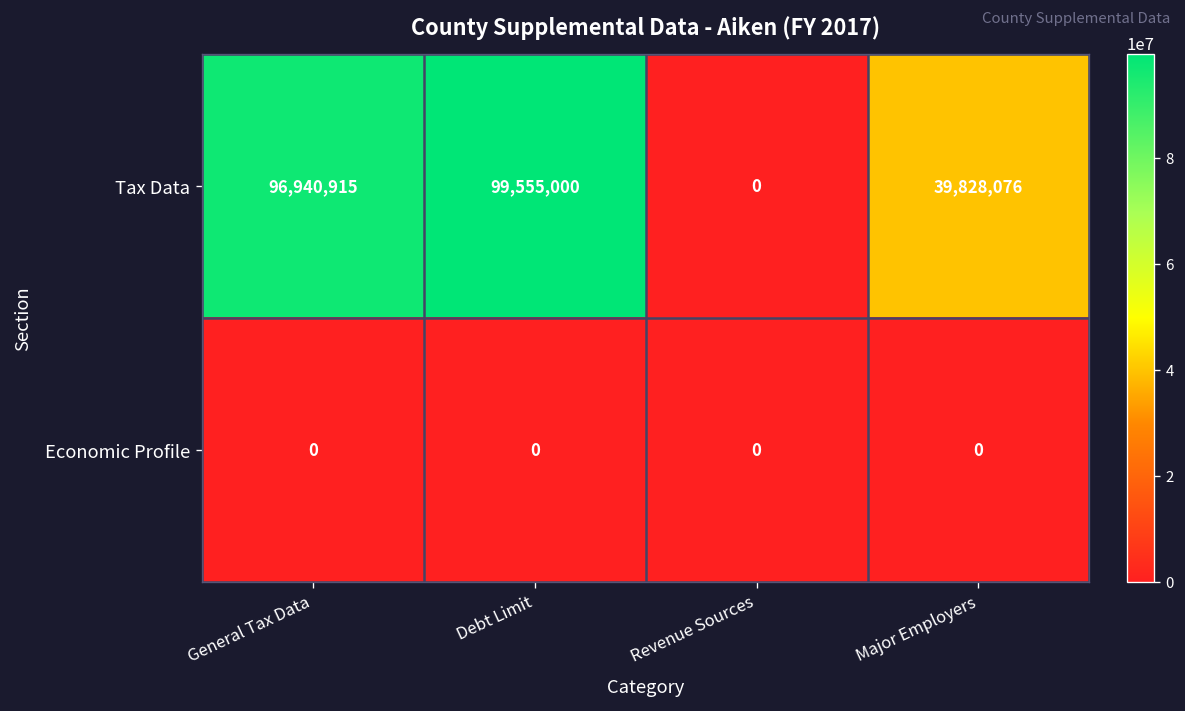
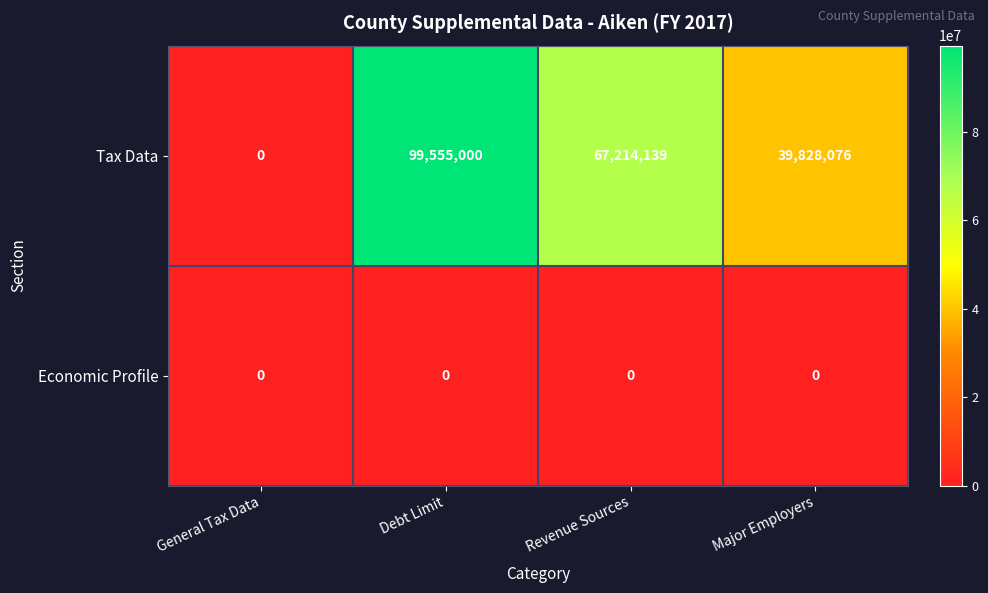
Tax Data, General Tax Data: 96,940,915 -> 0
Tax Data, Revenue Sources: 0 -> 67,214,139
